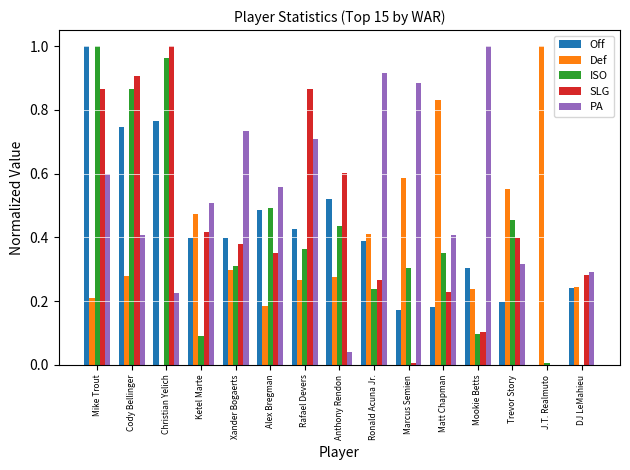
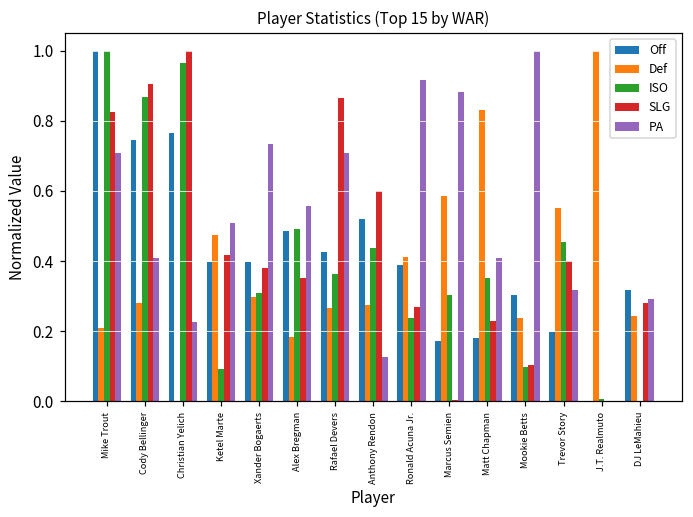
SLG, Mike Trout: 0.86 -> 0.83
PA, Mike Trout: 0.60 -> 0.71
PA, Anthony Rendon: 0.04 -> 0.13
Off, DJ LeMahieu: 0.24 -> 0.32
